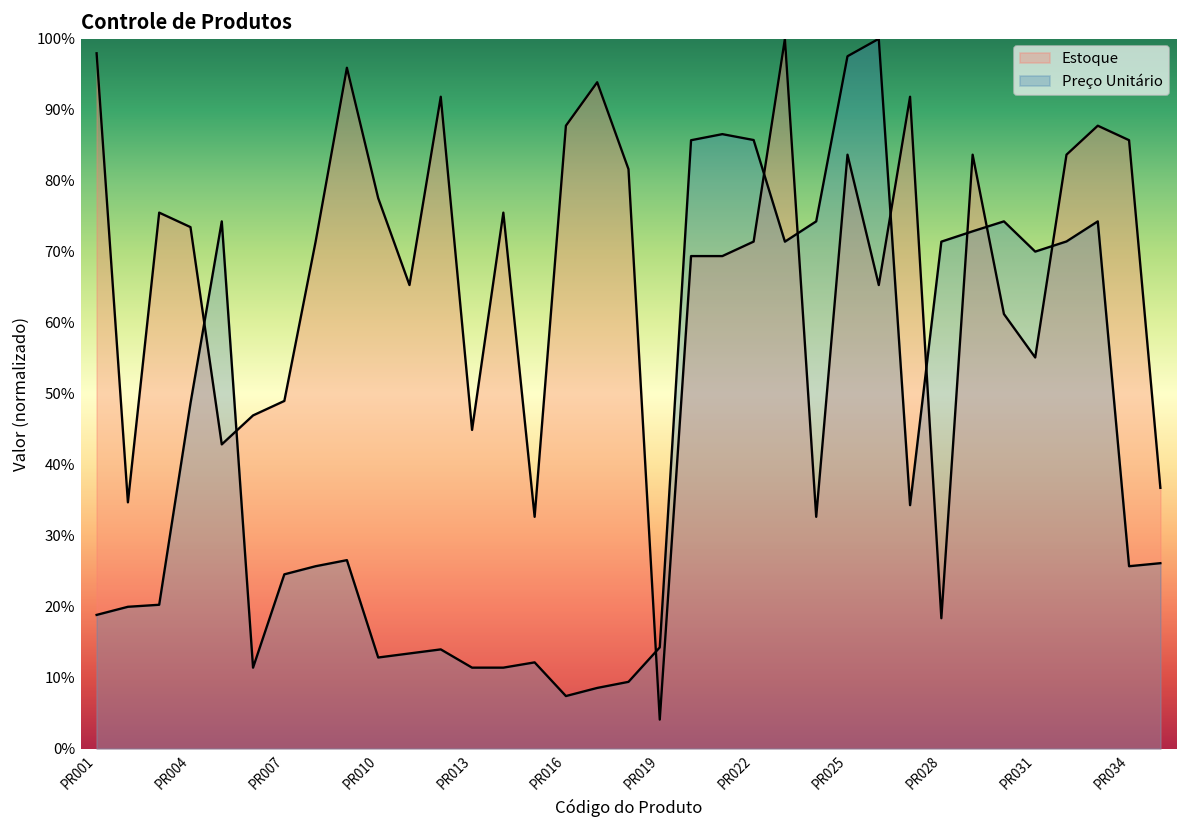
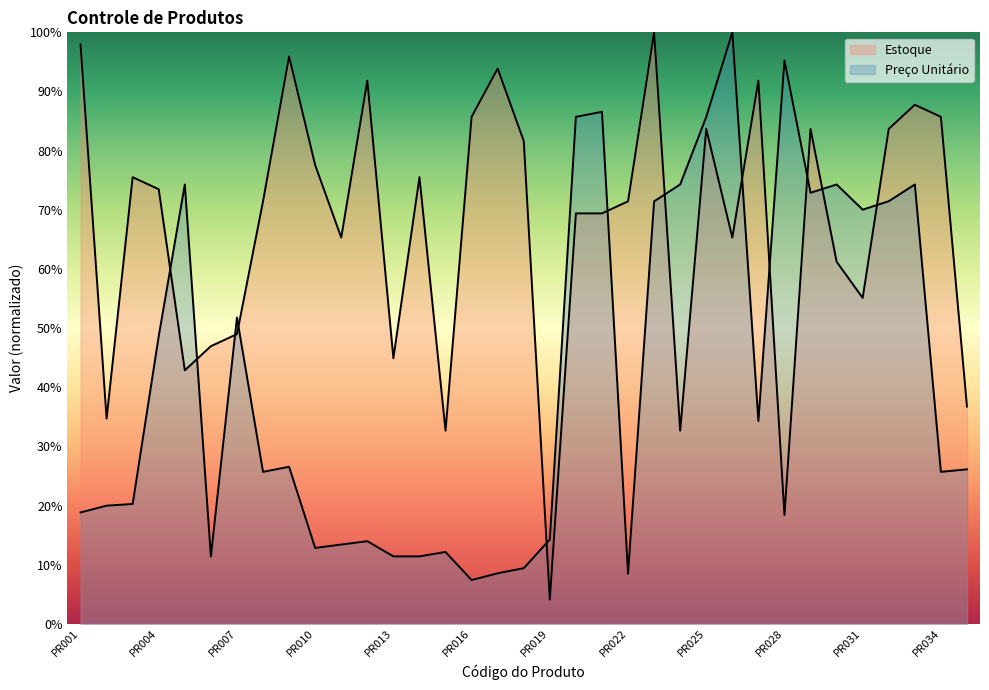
Preço Unitário, PR007: 25% -> 52%
Estoque, PR016: 88% -> 86%
Preço Unitário, PR022: 86% -> 8%
Preço Unitário, PR025: 98% -> 86%
Preço Unitário, PR028: 71% -> 95%
